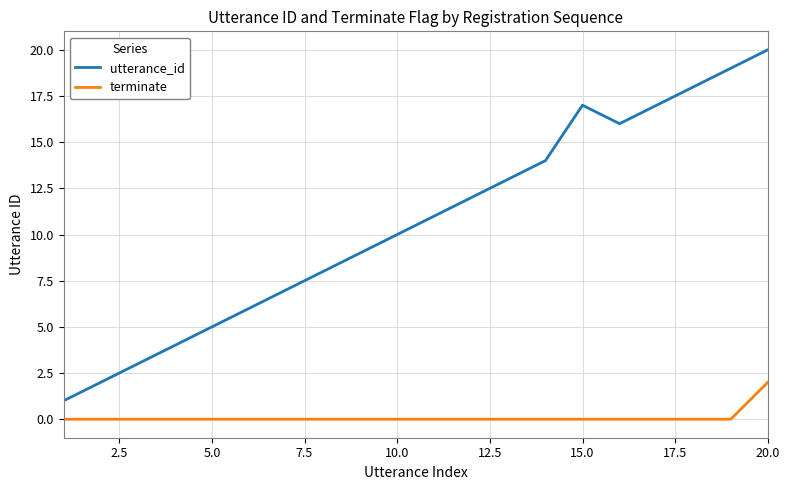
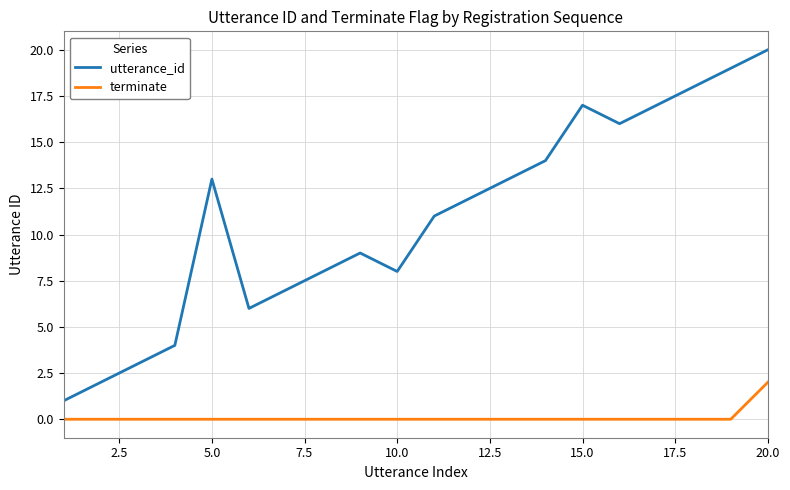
utterance_id, 5.0: 5 -> 13
utterance_id, 10.0: 10 -> 8
